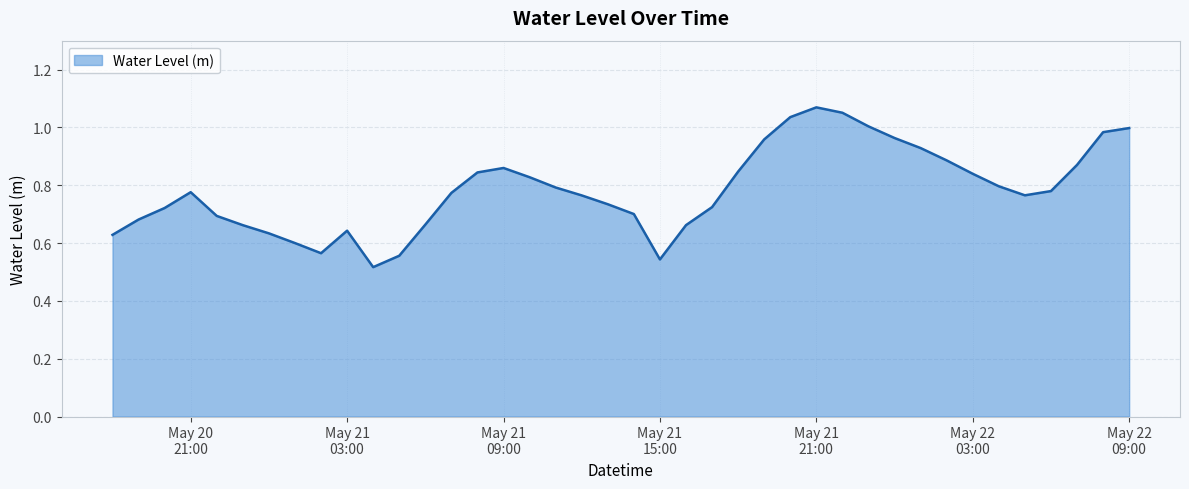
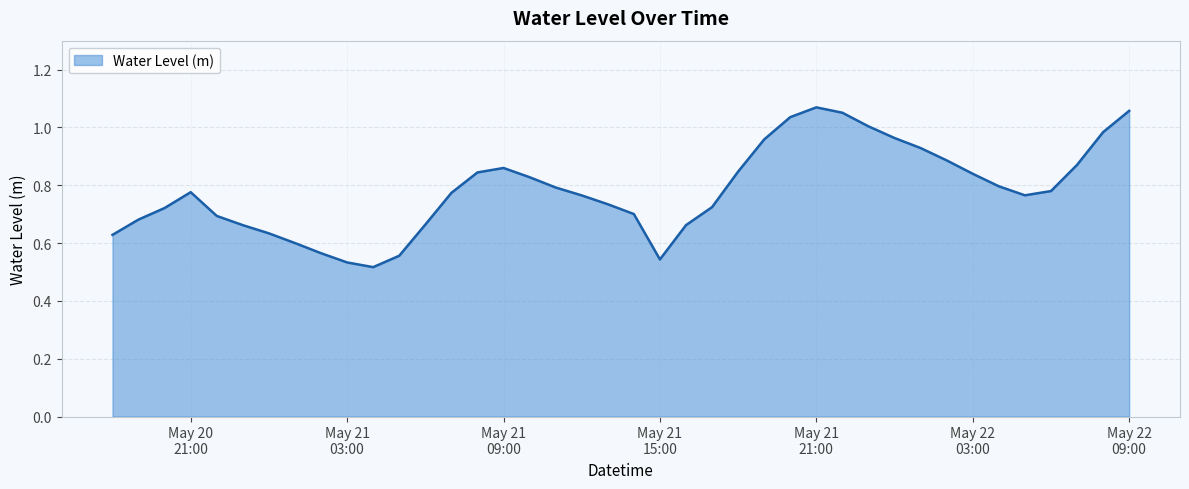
May 21 03:00: 0.64 -> 0.53
May 22 09:00: 1.00 -> 1.06
